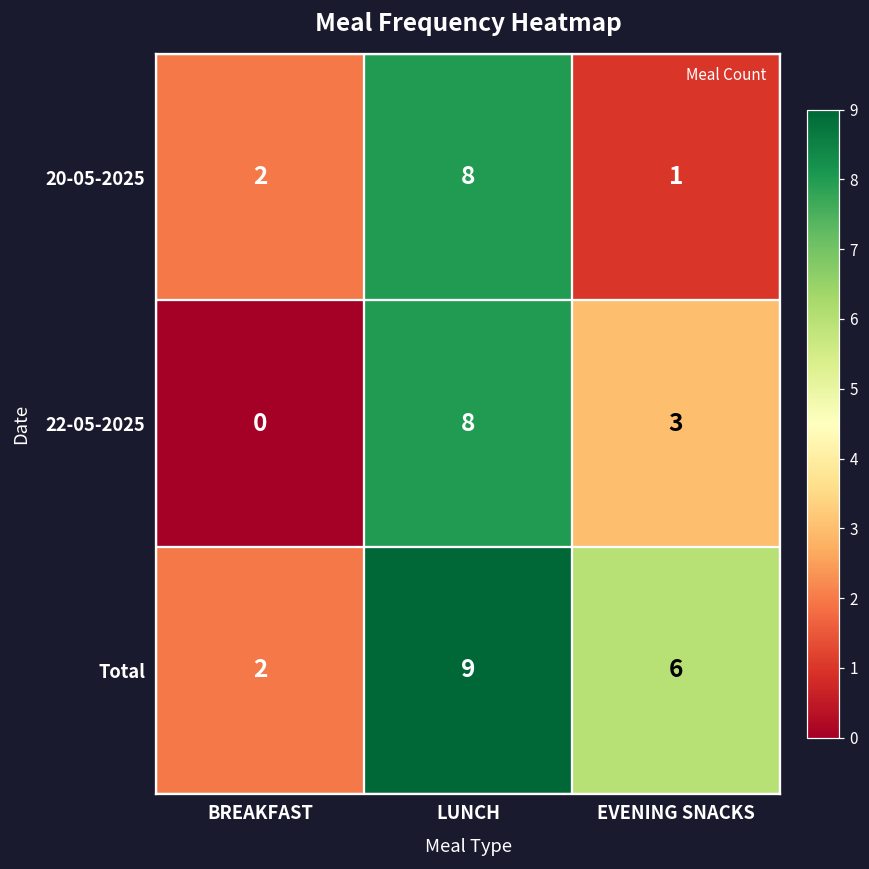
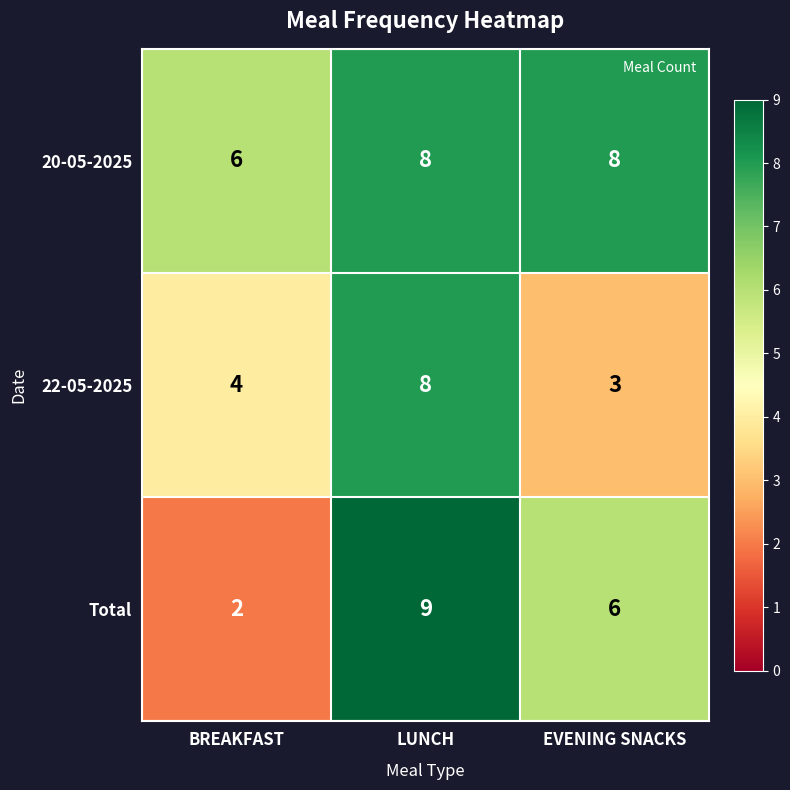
20-05-2025, BREAKFAST: 2 -> 6
20-05-2025, EVENING SNACKS: 1 -> 8
22-05-2025, BREAKFAST: 0 -> 4
